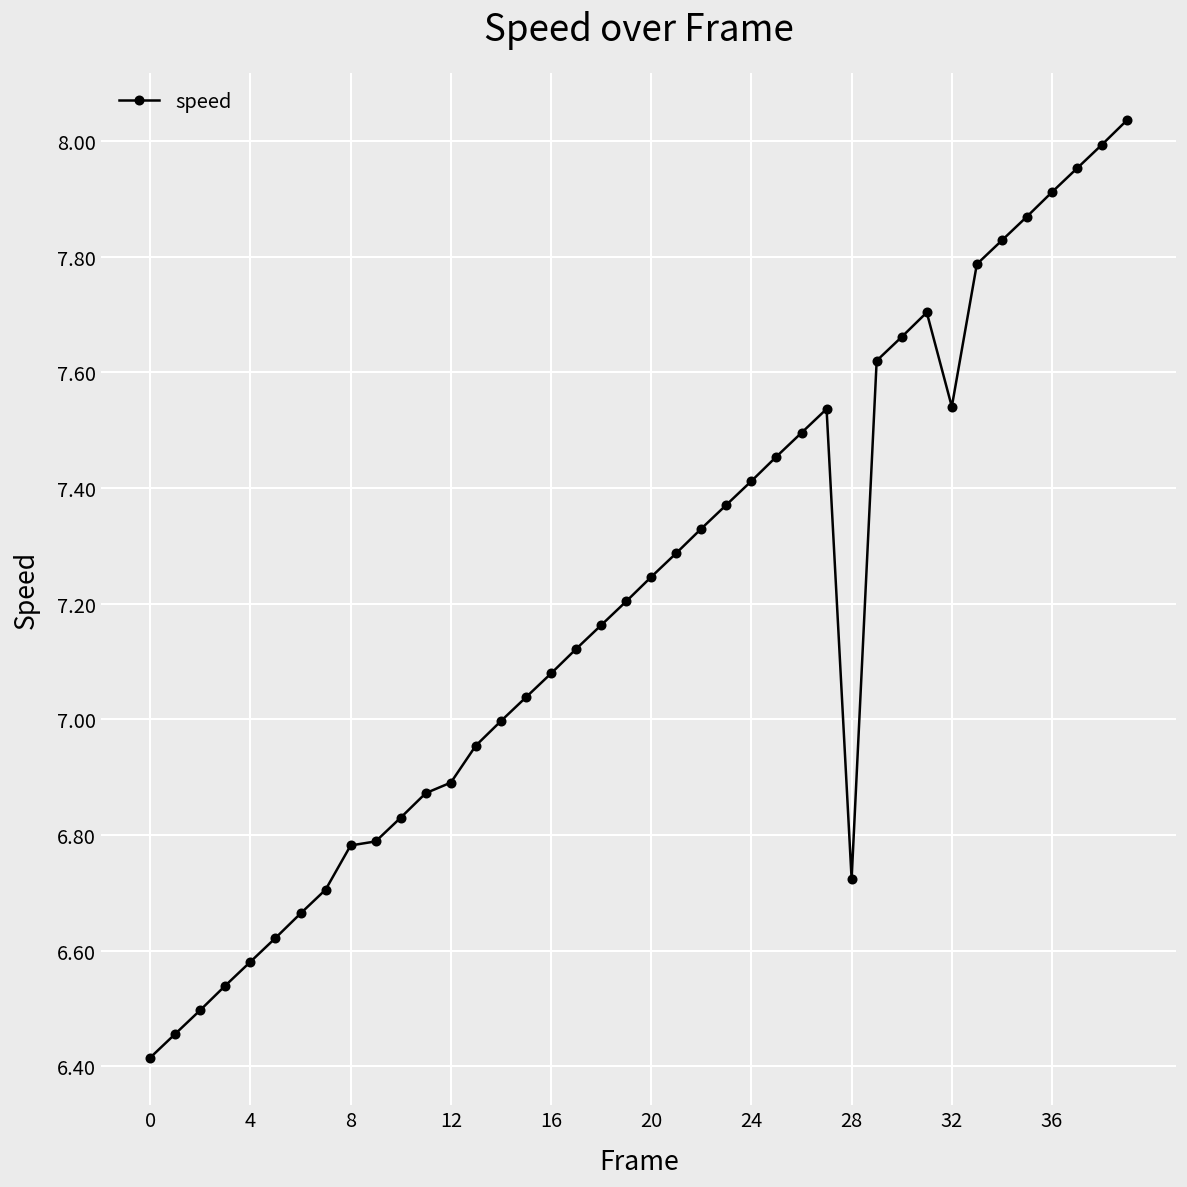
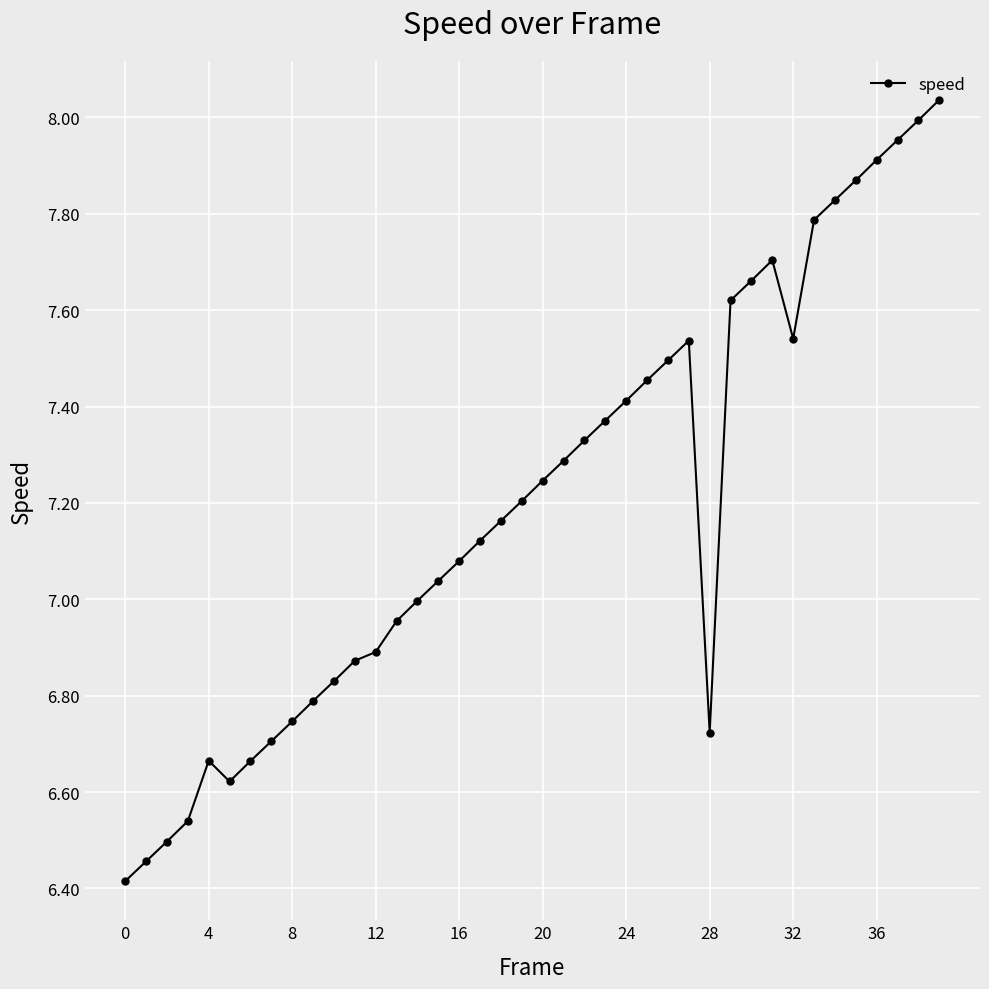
4: 6.58 -> 6.66
8: 6.78 -> 6.75
